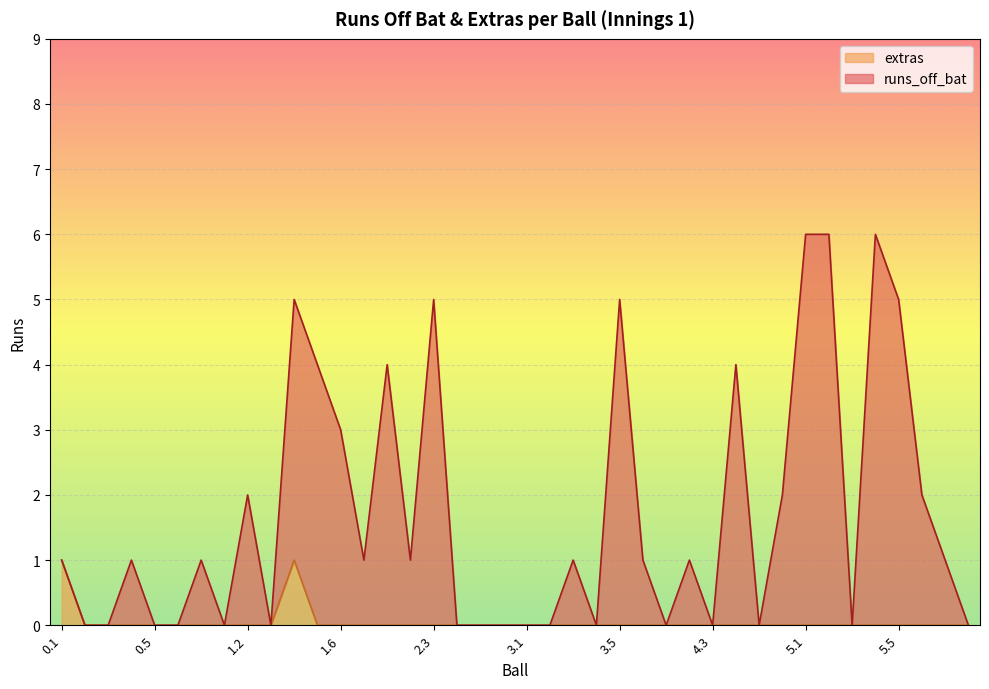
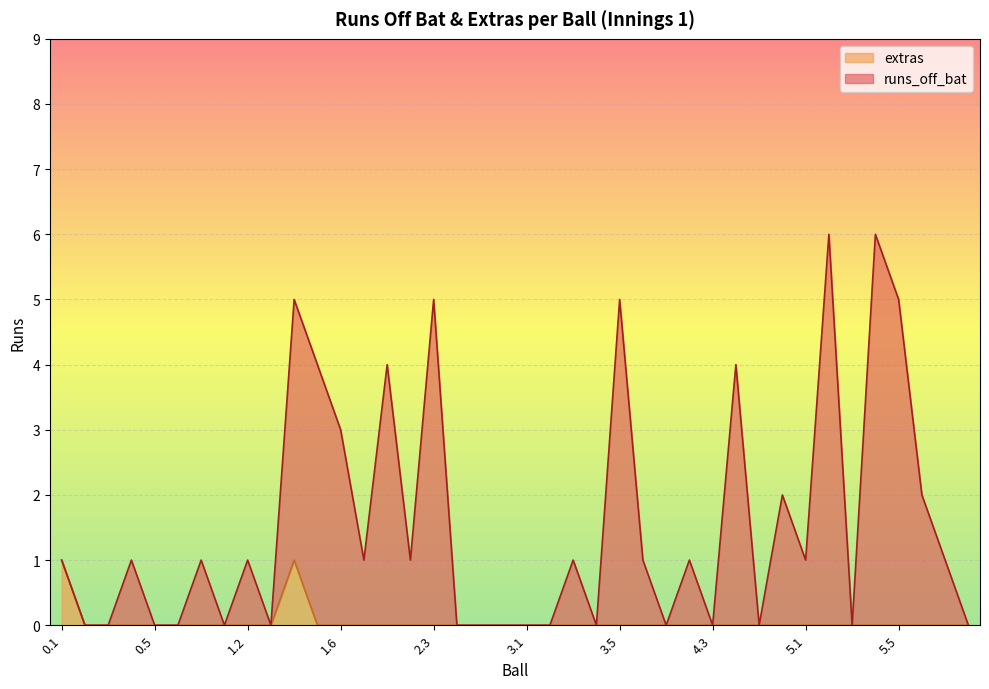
runs_off_bat, 1.2: 2 -> 1
runs_off_bat, 5.1: 6 -> 1
